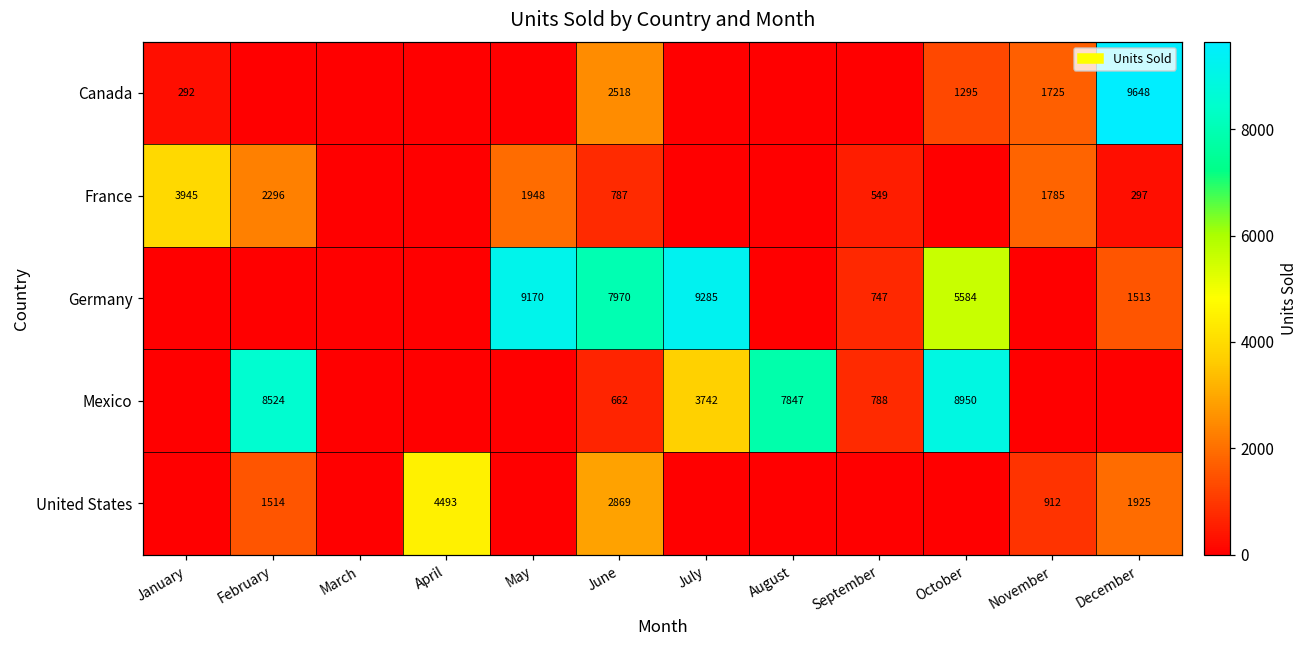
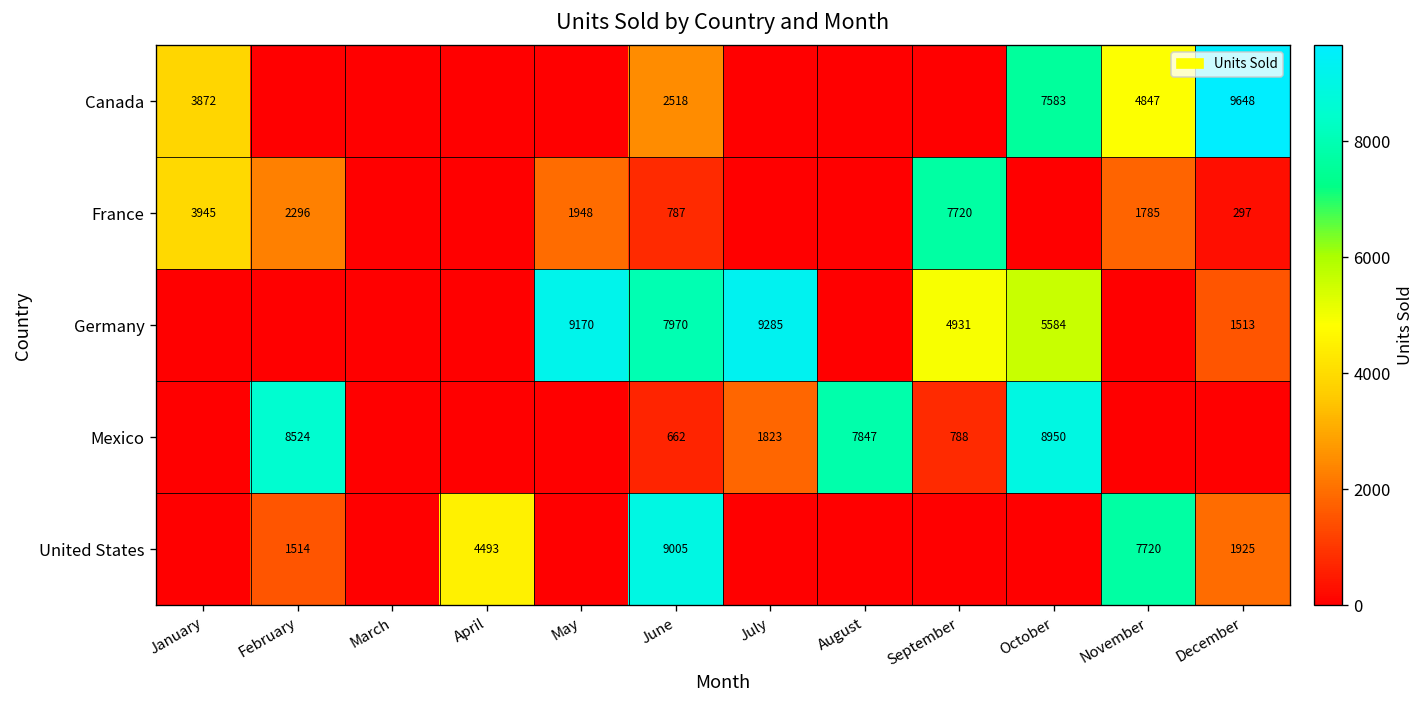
Canada, January: 292 -> 3872
Canada, October: 1295 -> 7583
Canada, November: 1725 -> 4847
France, September: 549 -> 7720
Germany, September: 747 -> 4931
Mexico, July: 3742 -> 1823
United States, June: 2869 -> 9005
United States, November: 912 -> 7720
